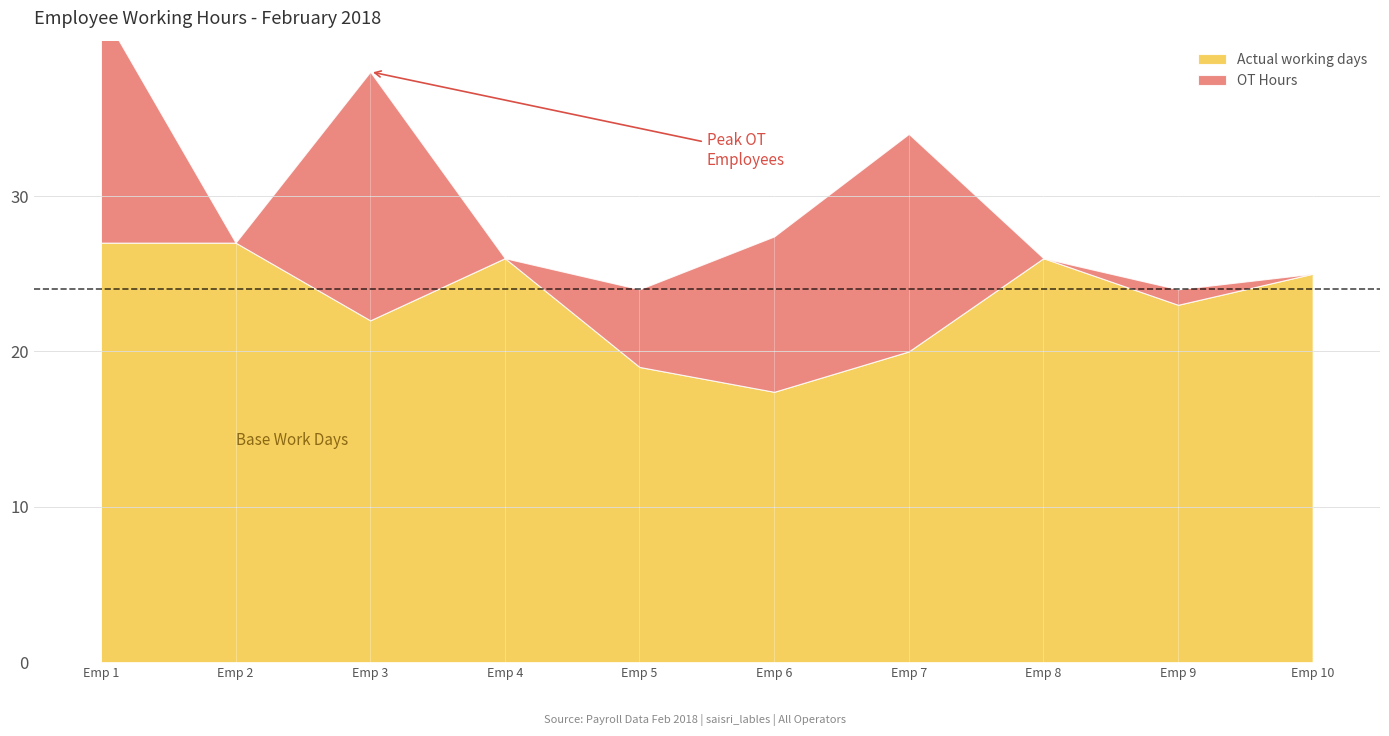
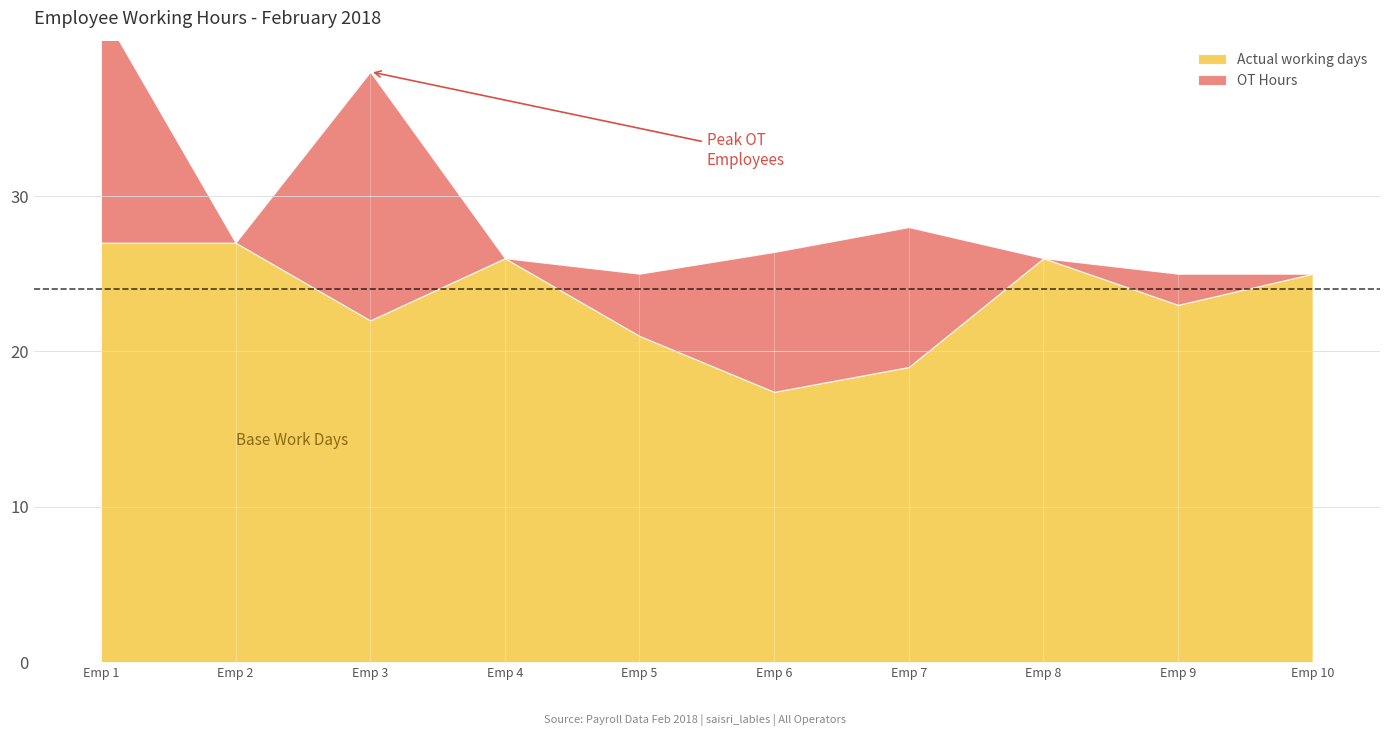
Actual working days, Emp 5: 19 -> 21
OT Hours, Emp 5: 5 -> 4
OT Hours, Emp 6: 10 -> 9
Actual working days, Emp 7: 20 -> 19
OT Hours, Emp 7: 14 -> 9
OT Hours, Emp 9: 1 -> 2
